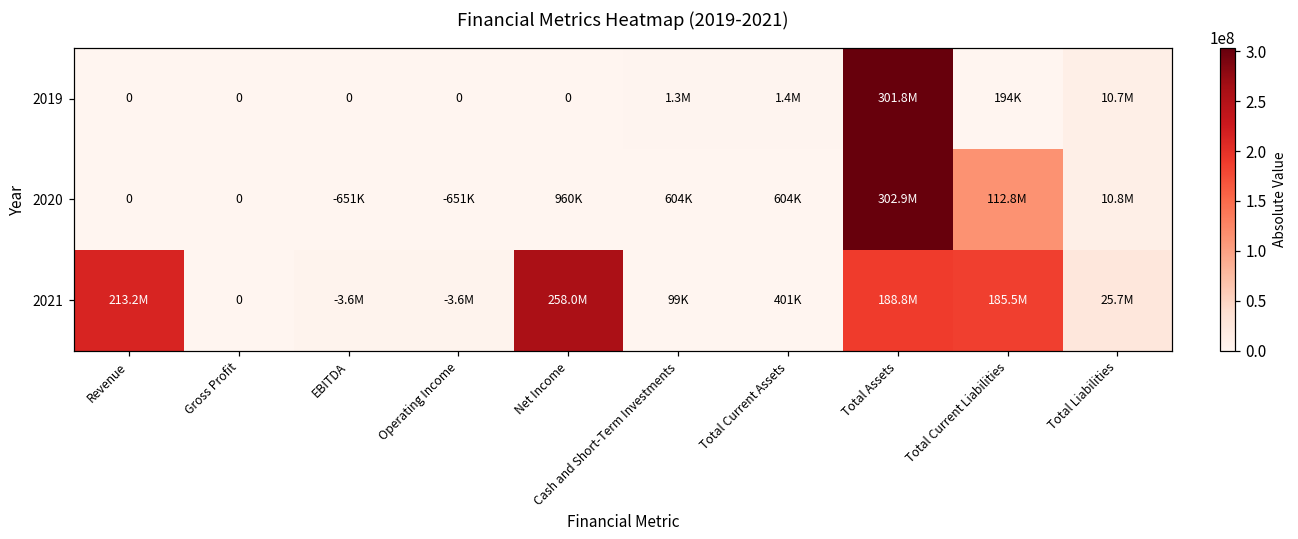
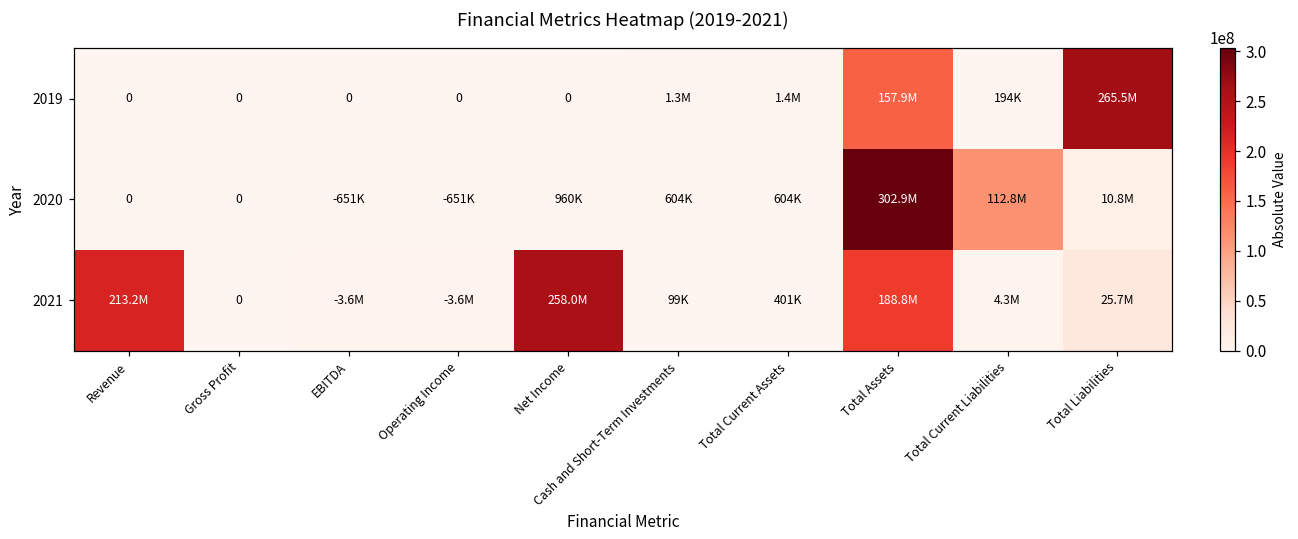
2019, Total Assets: 301.8M -> 157.9M
2019, Total Liabilities: 10.7M -> 265.5M
2021, Total Current Liabilities: 185.5M -> 4.3M
